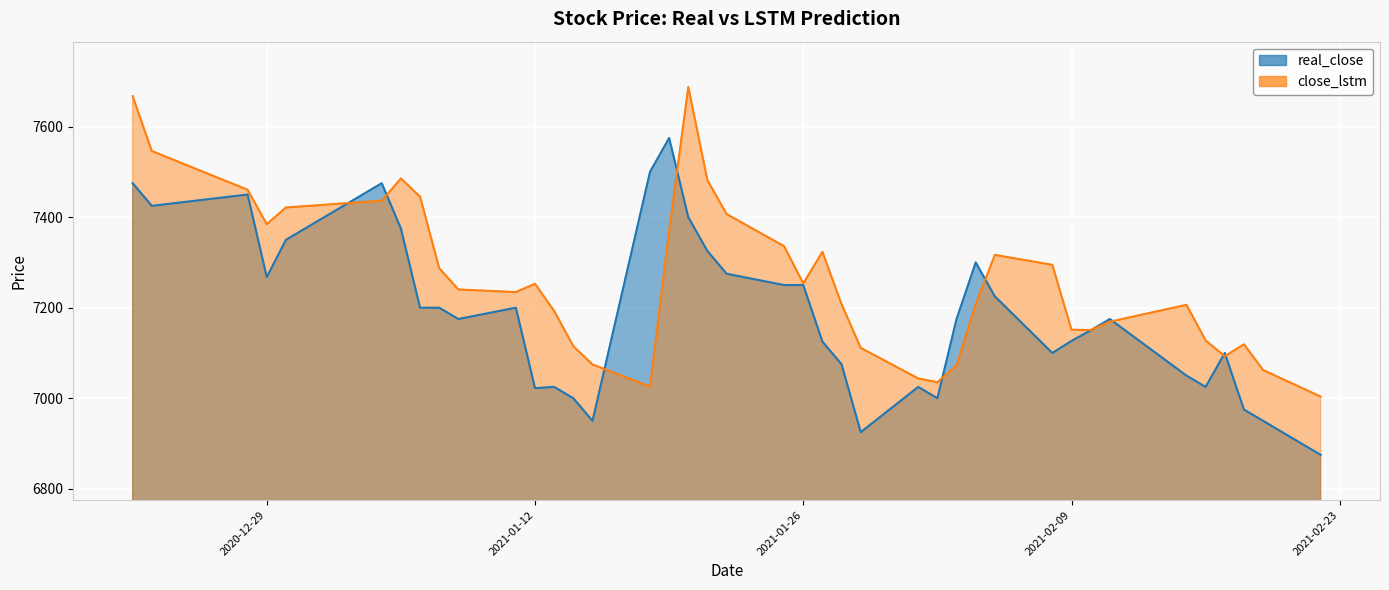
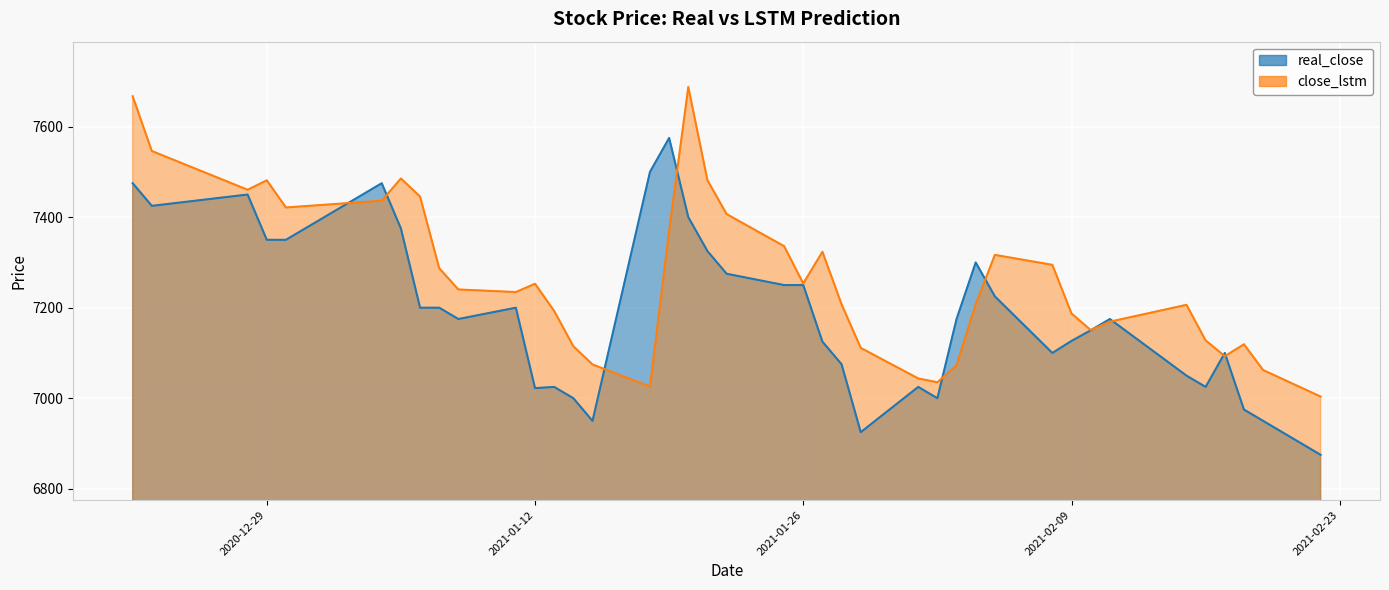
real_close, 2020-12-29: 7270 -> 7350
close_lstm, 2020-12-29: 7380 -> 7480
close_lstm, 2021-02-09: 7150 -> 7190
